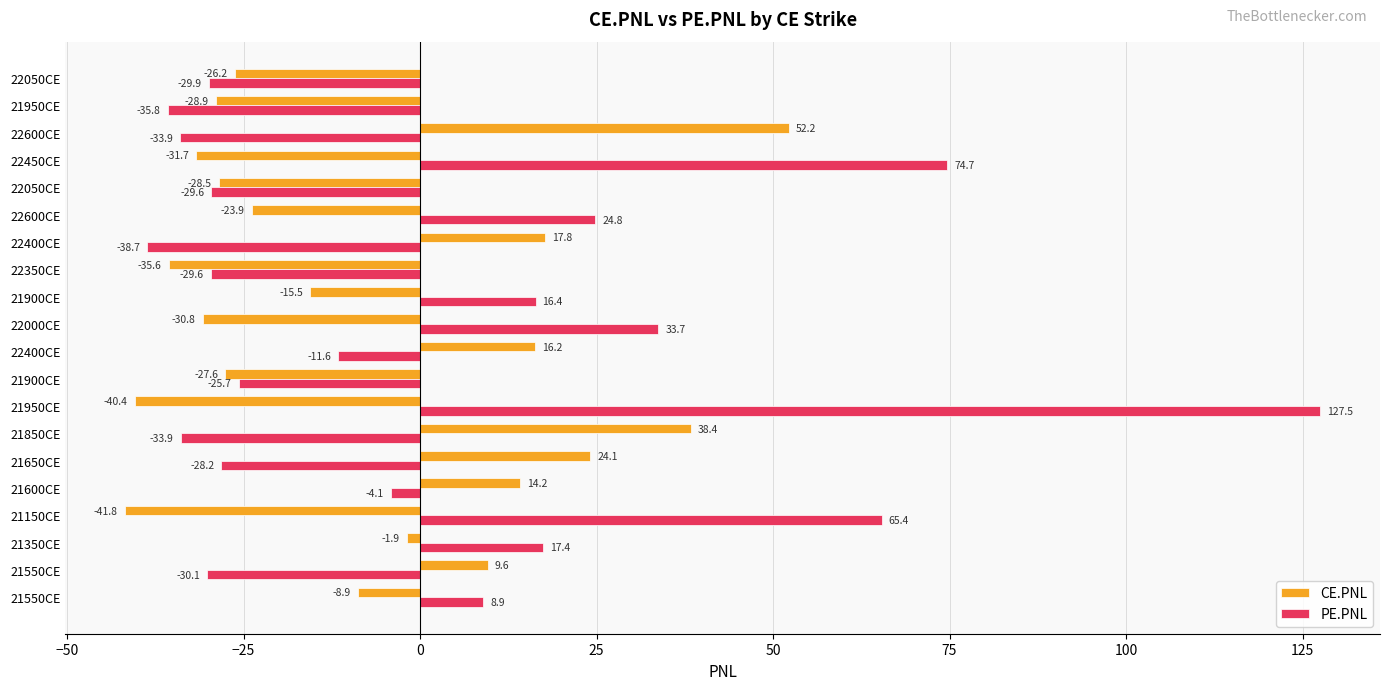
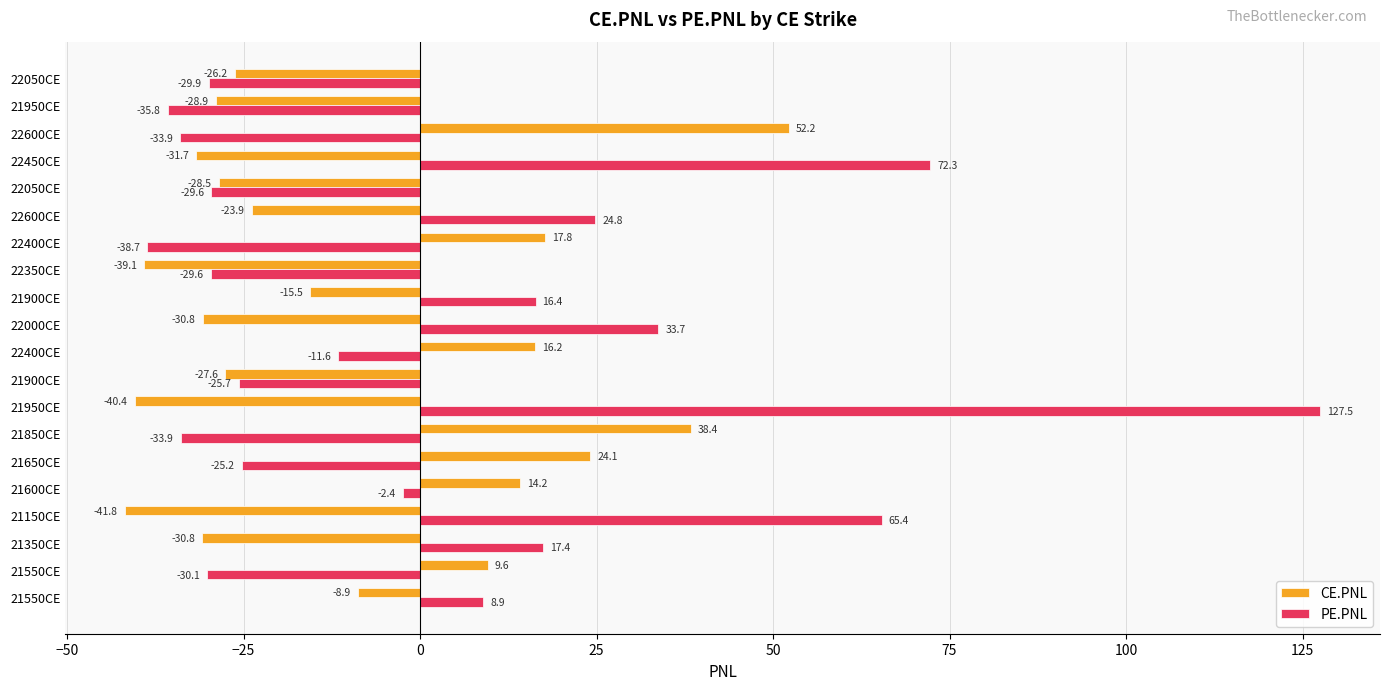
PE.PNL, 22450CE: 74.7 -> 72.3
CE.PNL, 22350CE: -35.6 -> -39.1
PE.PNL, 21650CE: -28.2 -> -25.2
PE.PNL, 21600CE: -4.1 -> -2.4
CE.PNL, 21350CE: -1.9 -> -30.8
